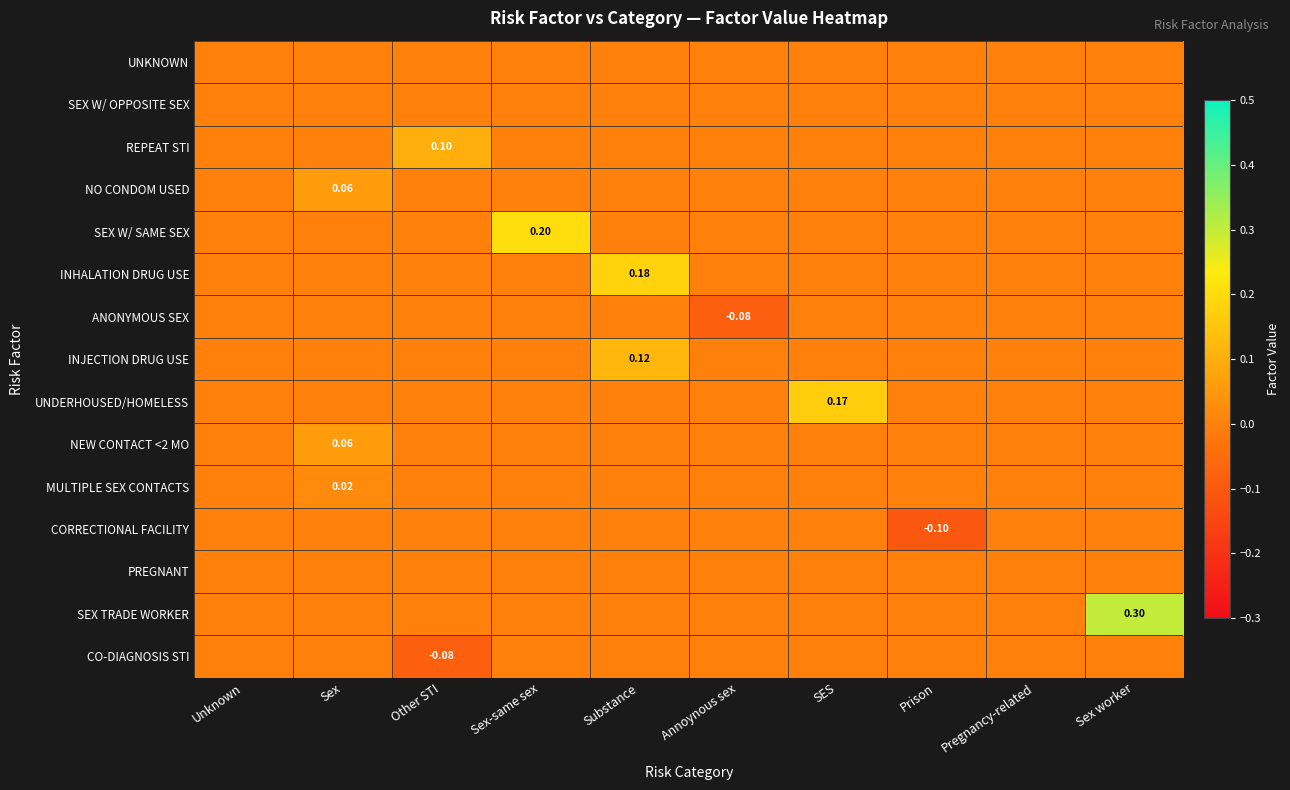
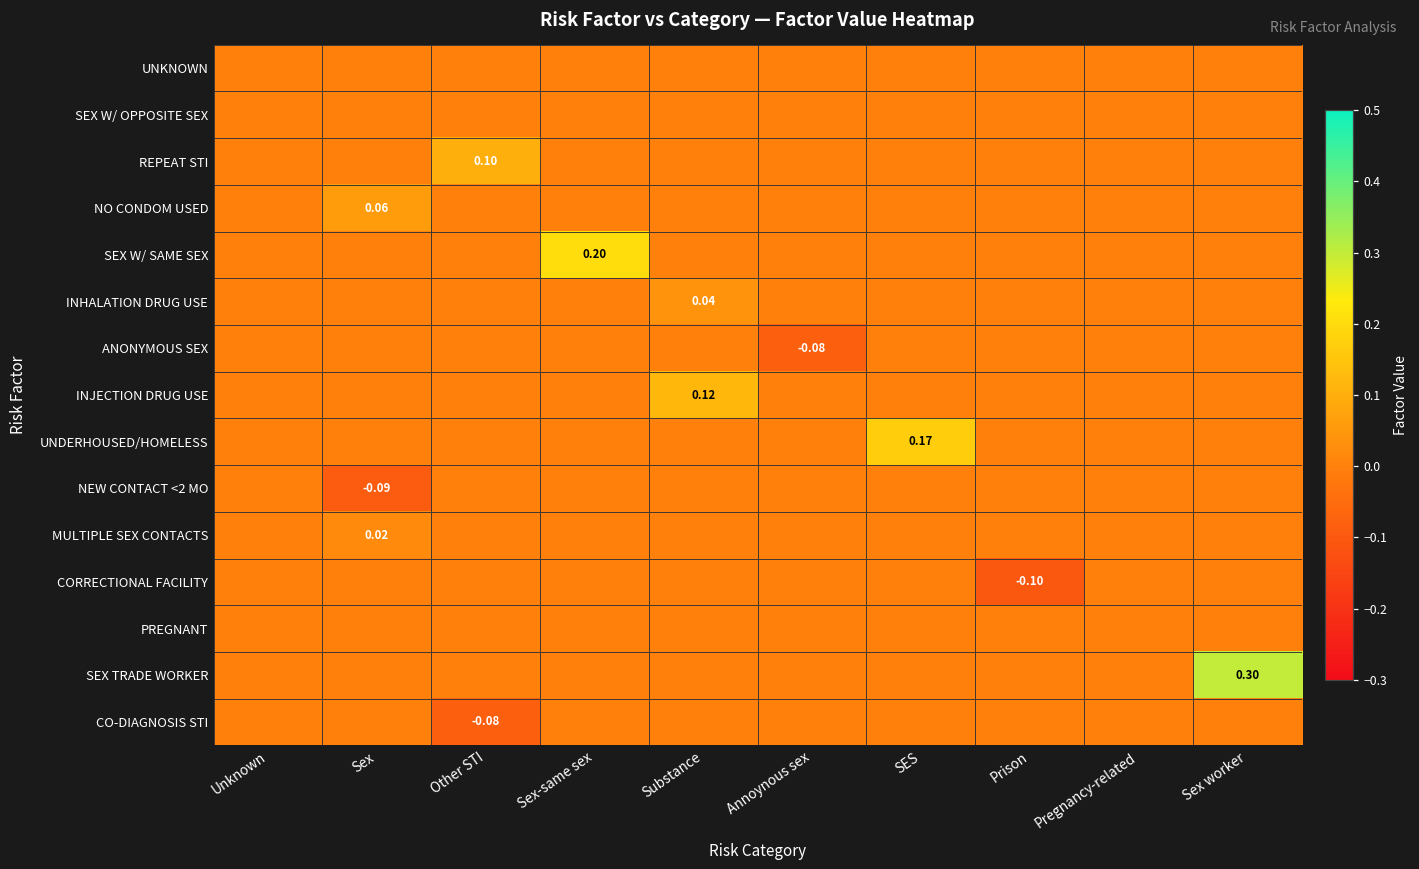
INHALATION DRUG USE, Substance: 0.18 -> 0.04
NEW CONTACT <2 MO, Sex: 0.06 -> -0.09
